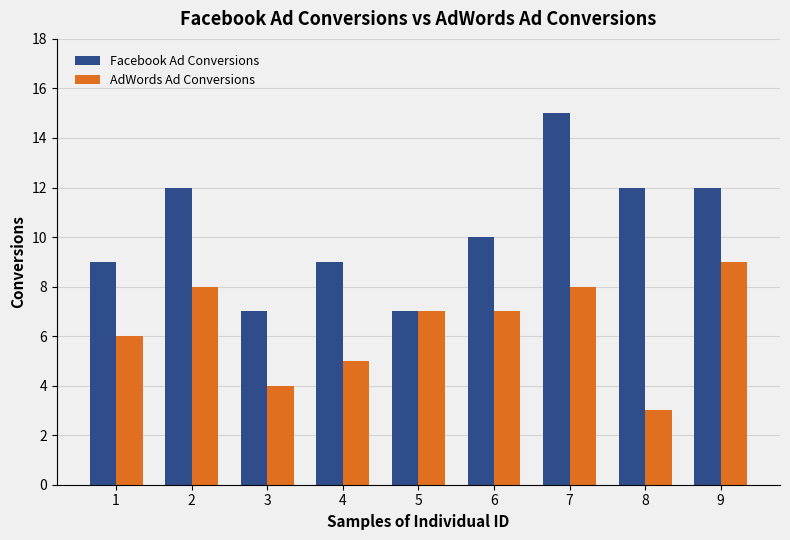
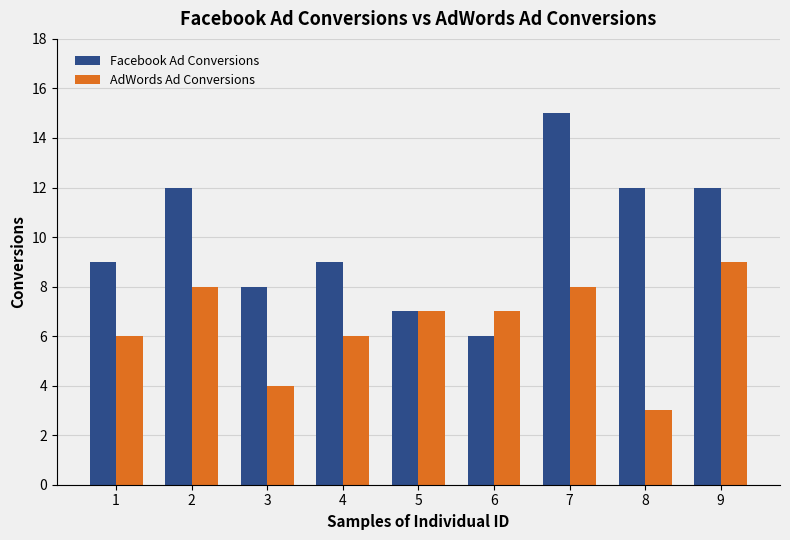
Facebook Ad Conversions, 3: 7 -> 8
AdWords Ad Conversions, 4: 5 -> 6
Facebook Ad Conversions, 6: 10 -> 6
